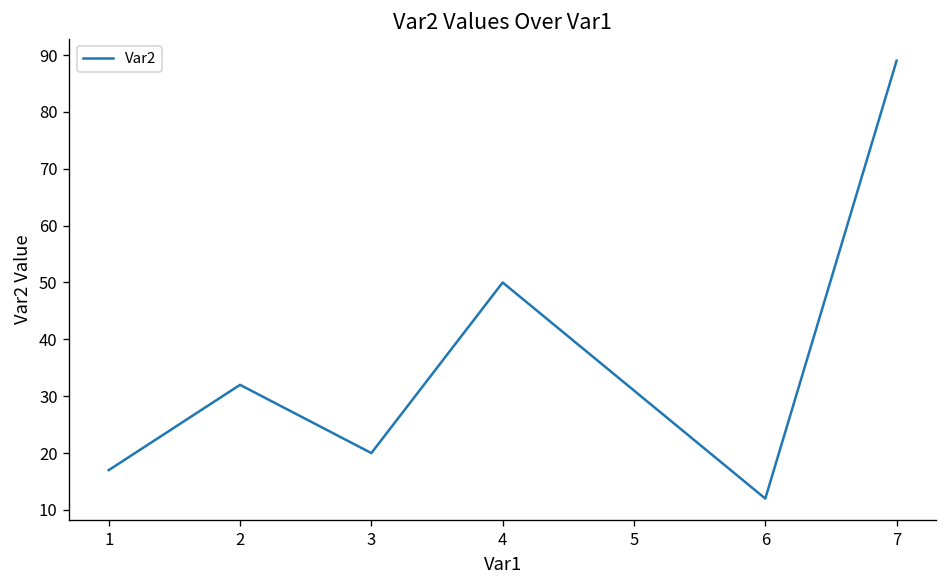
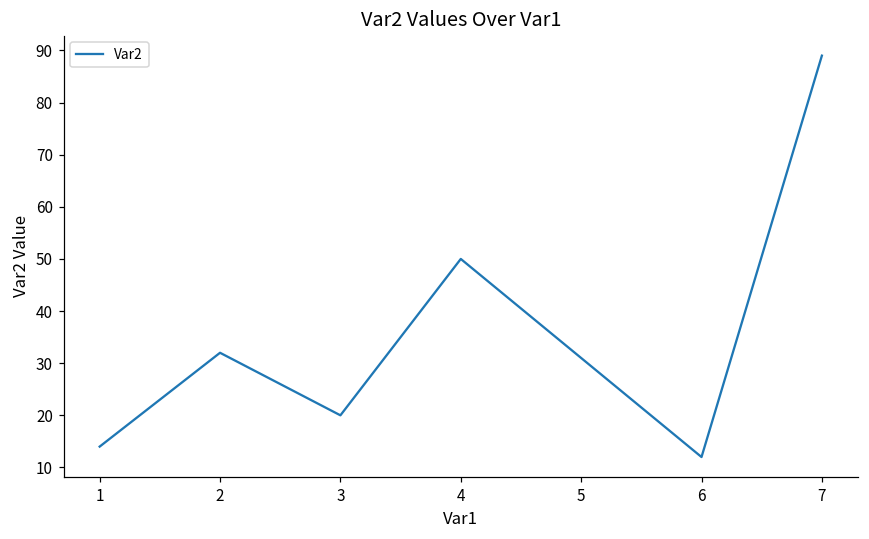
1: 17 -> 14
